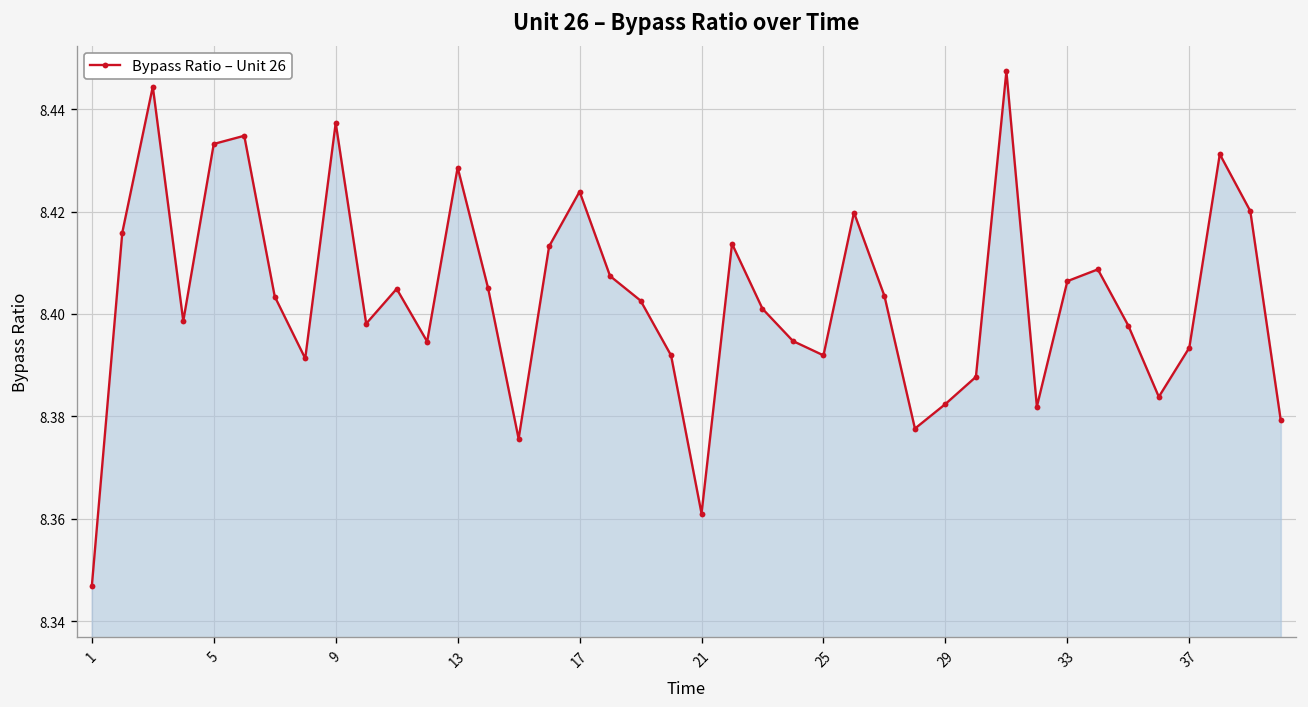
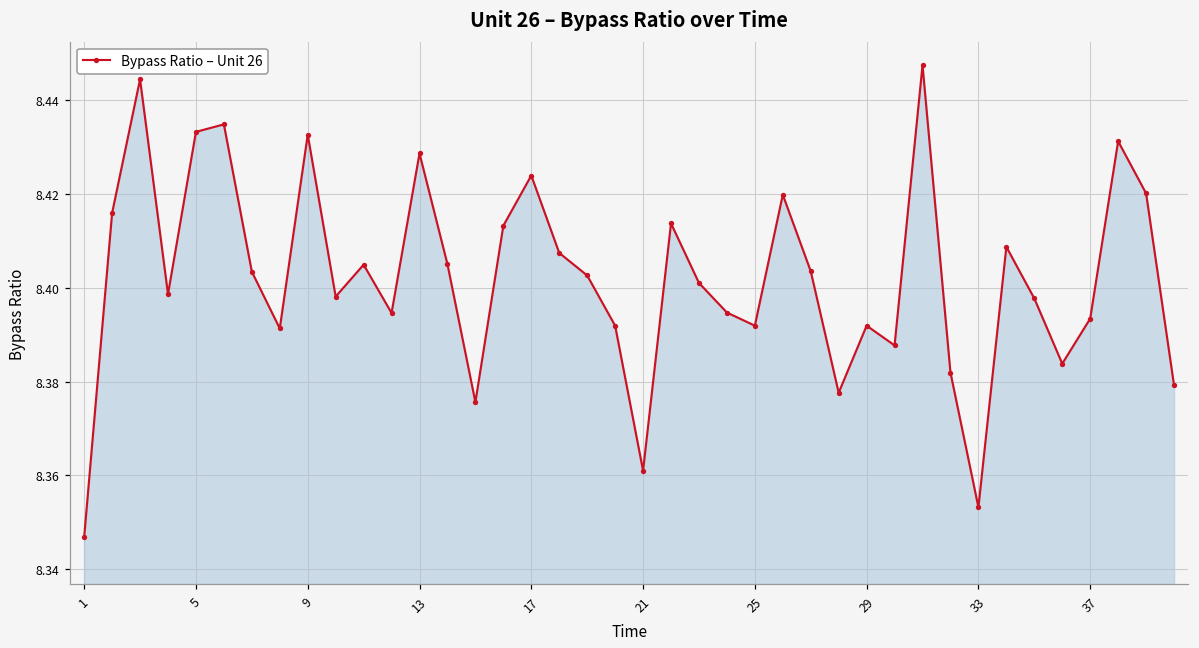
9: 8.437 -> 8.433
29: 8.382 -> 8.392
33: 8.406 -> 8.353
